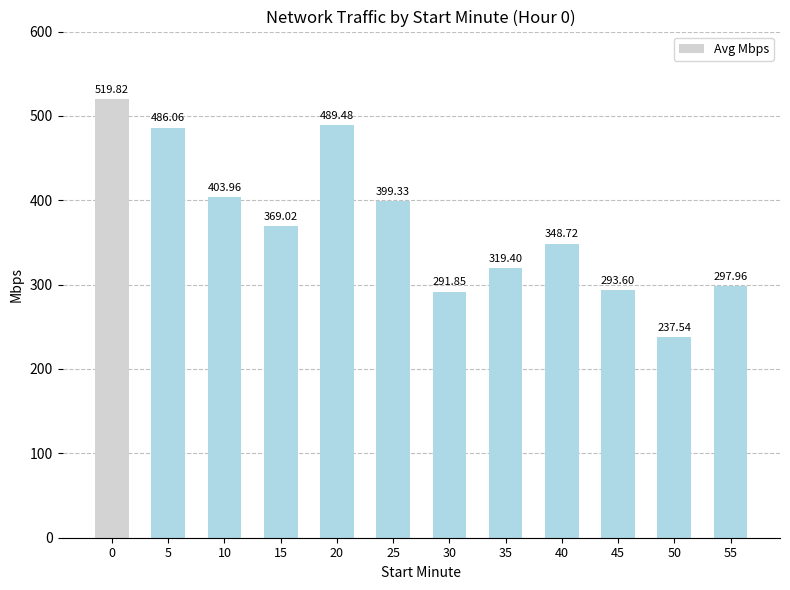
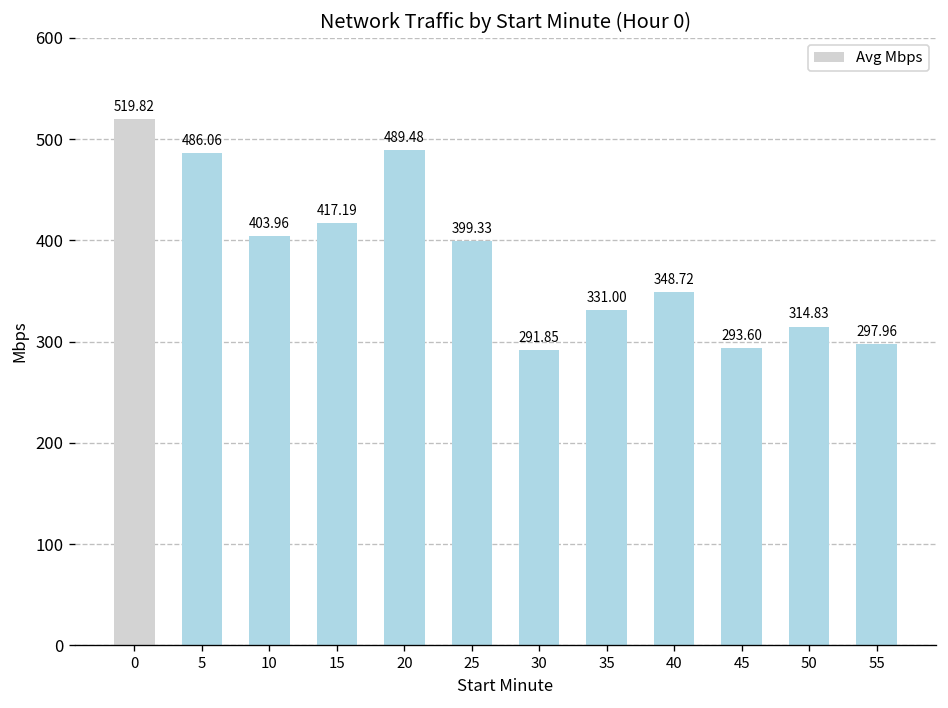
15: 369.02 -> 417.19
35: 319.40 -> 331.00
50: 237.54 -> 314.83
